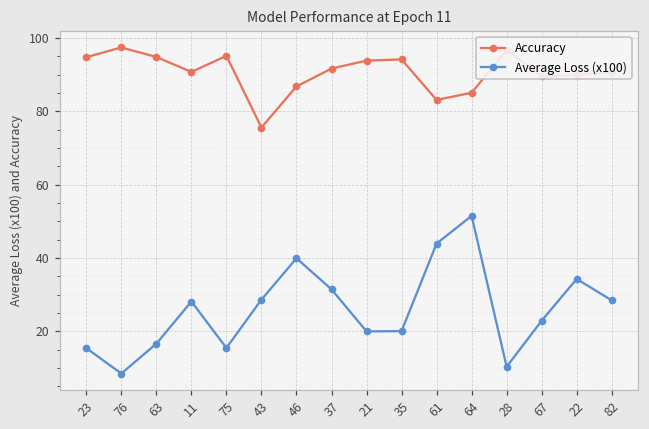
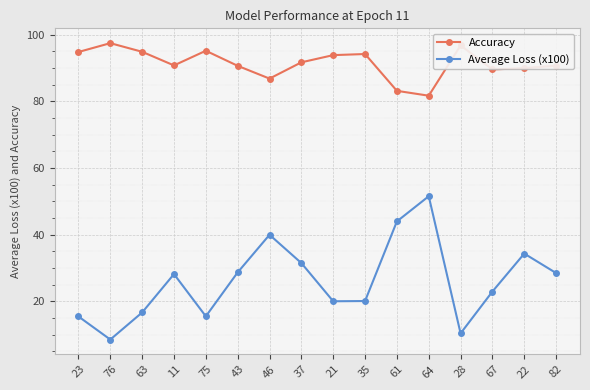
Accuracy, 43: 76 -> 91
Accuracy, 64: 85 -> 82
